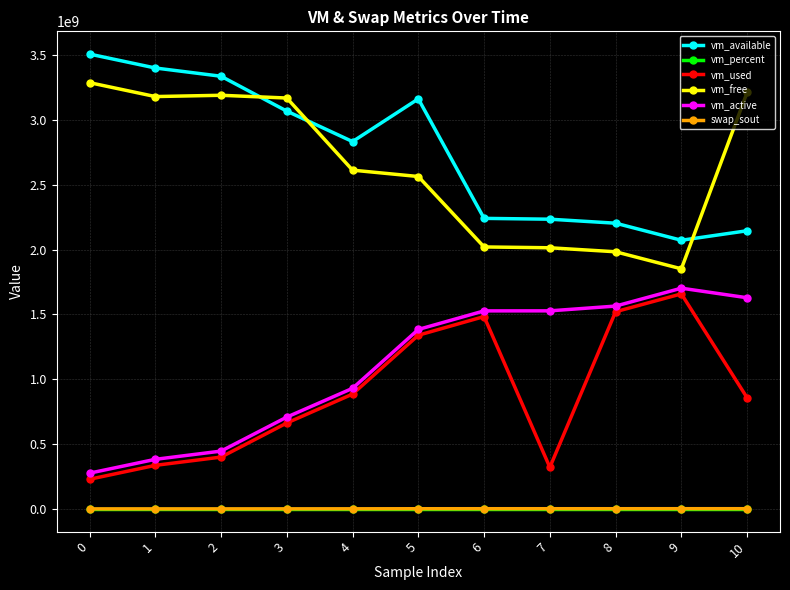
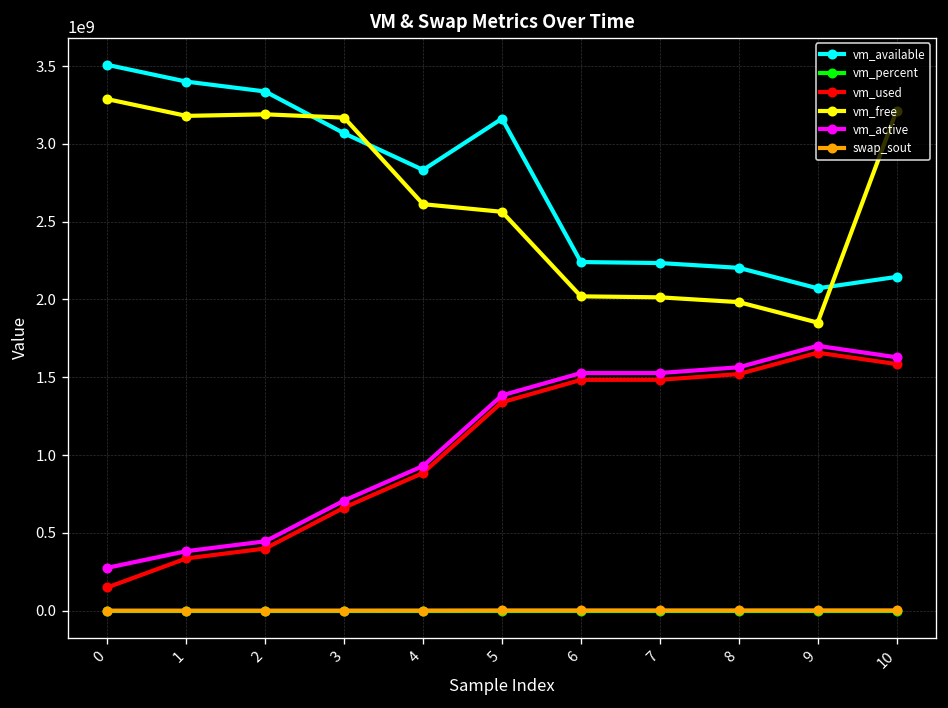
vm_used, 0: 230000000 -> 150000000
vm_used, 7: 320000000 -> 1480000000
vm_used, 10: 860000000 -> 1580000000
